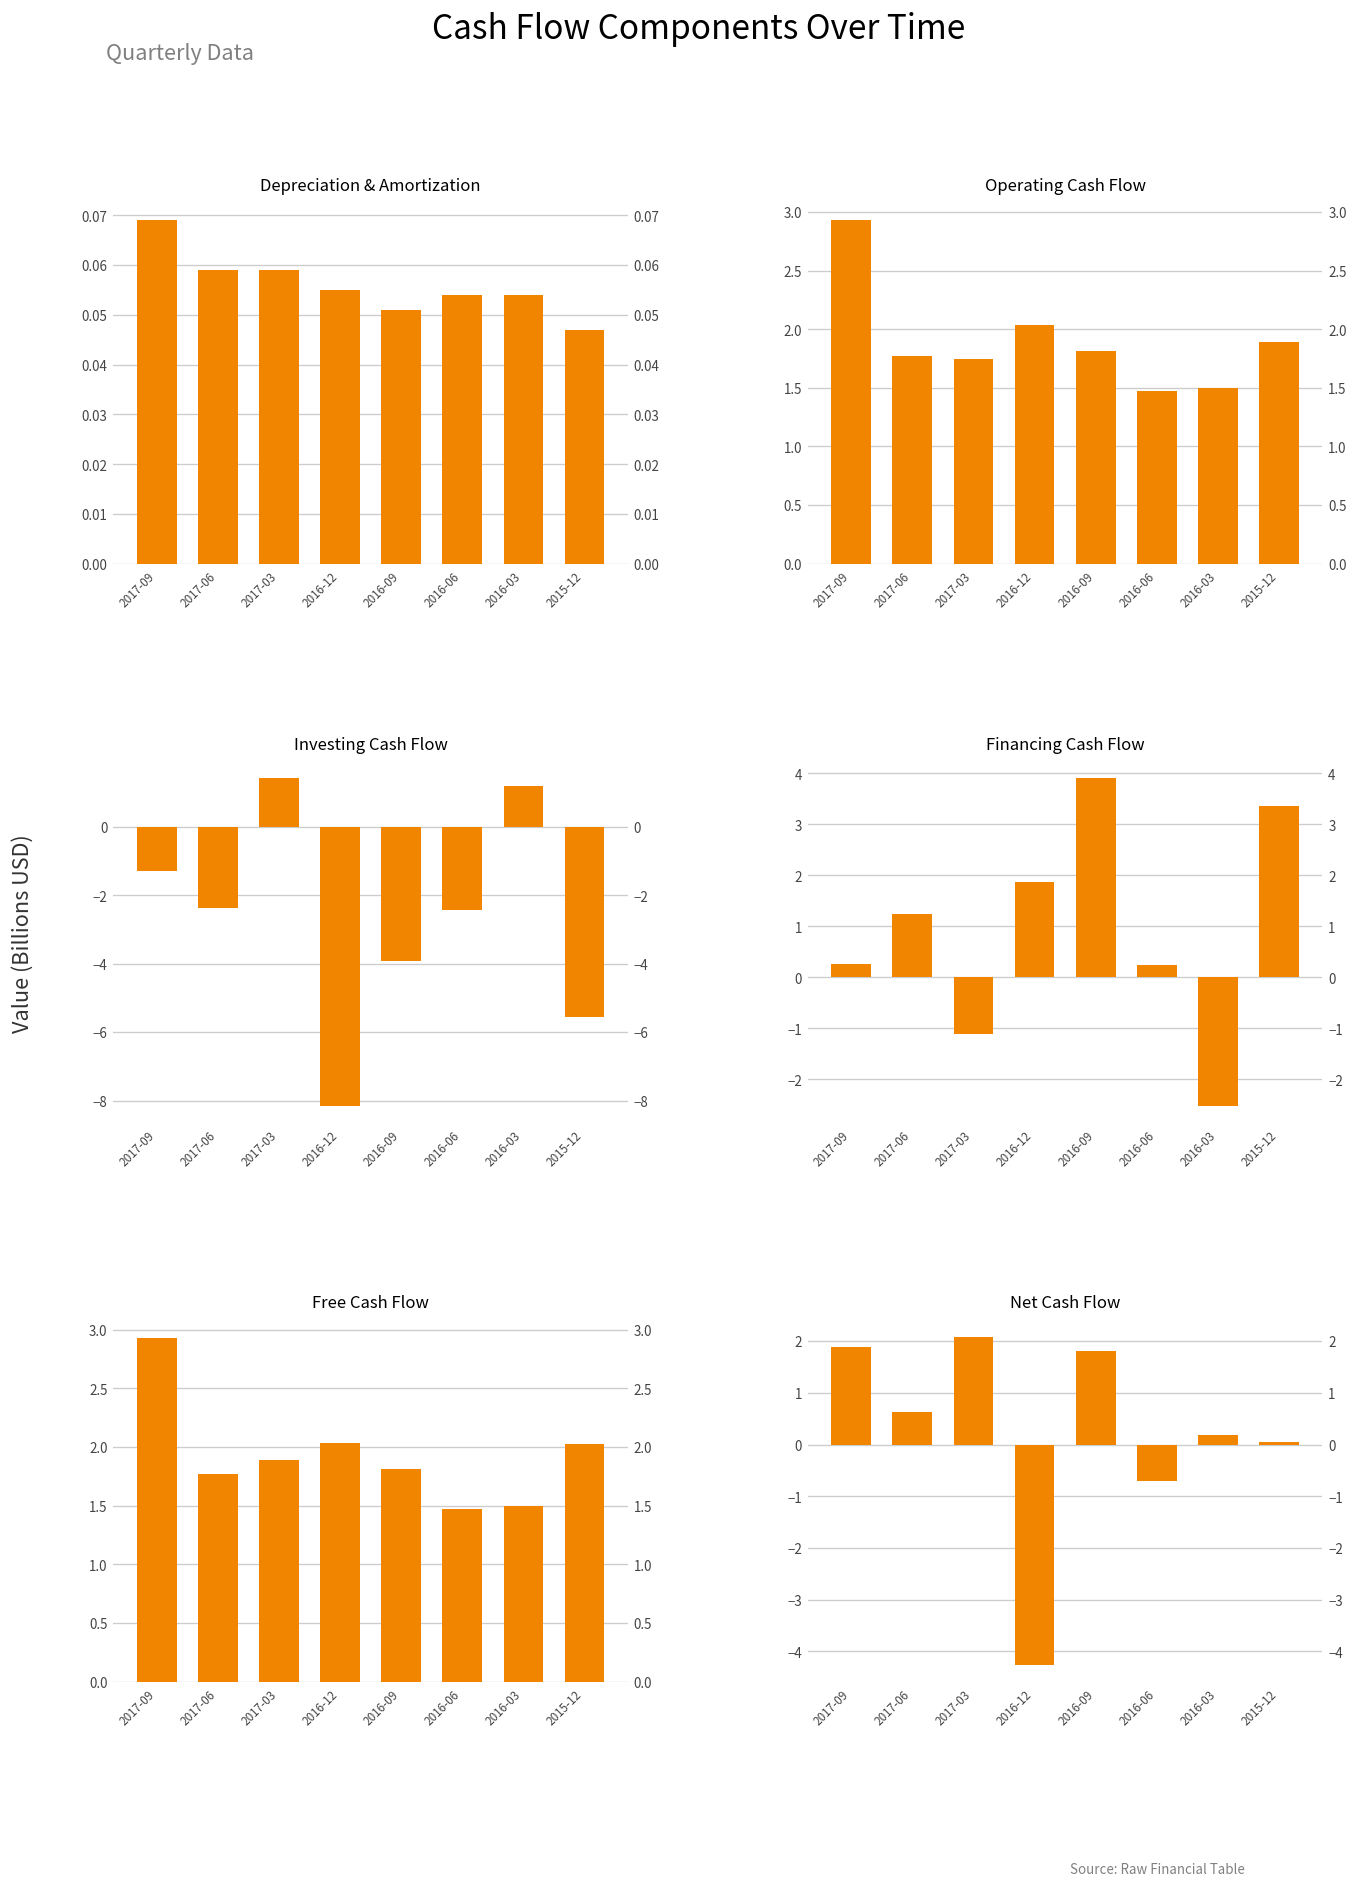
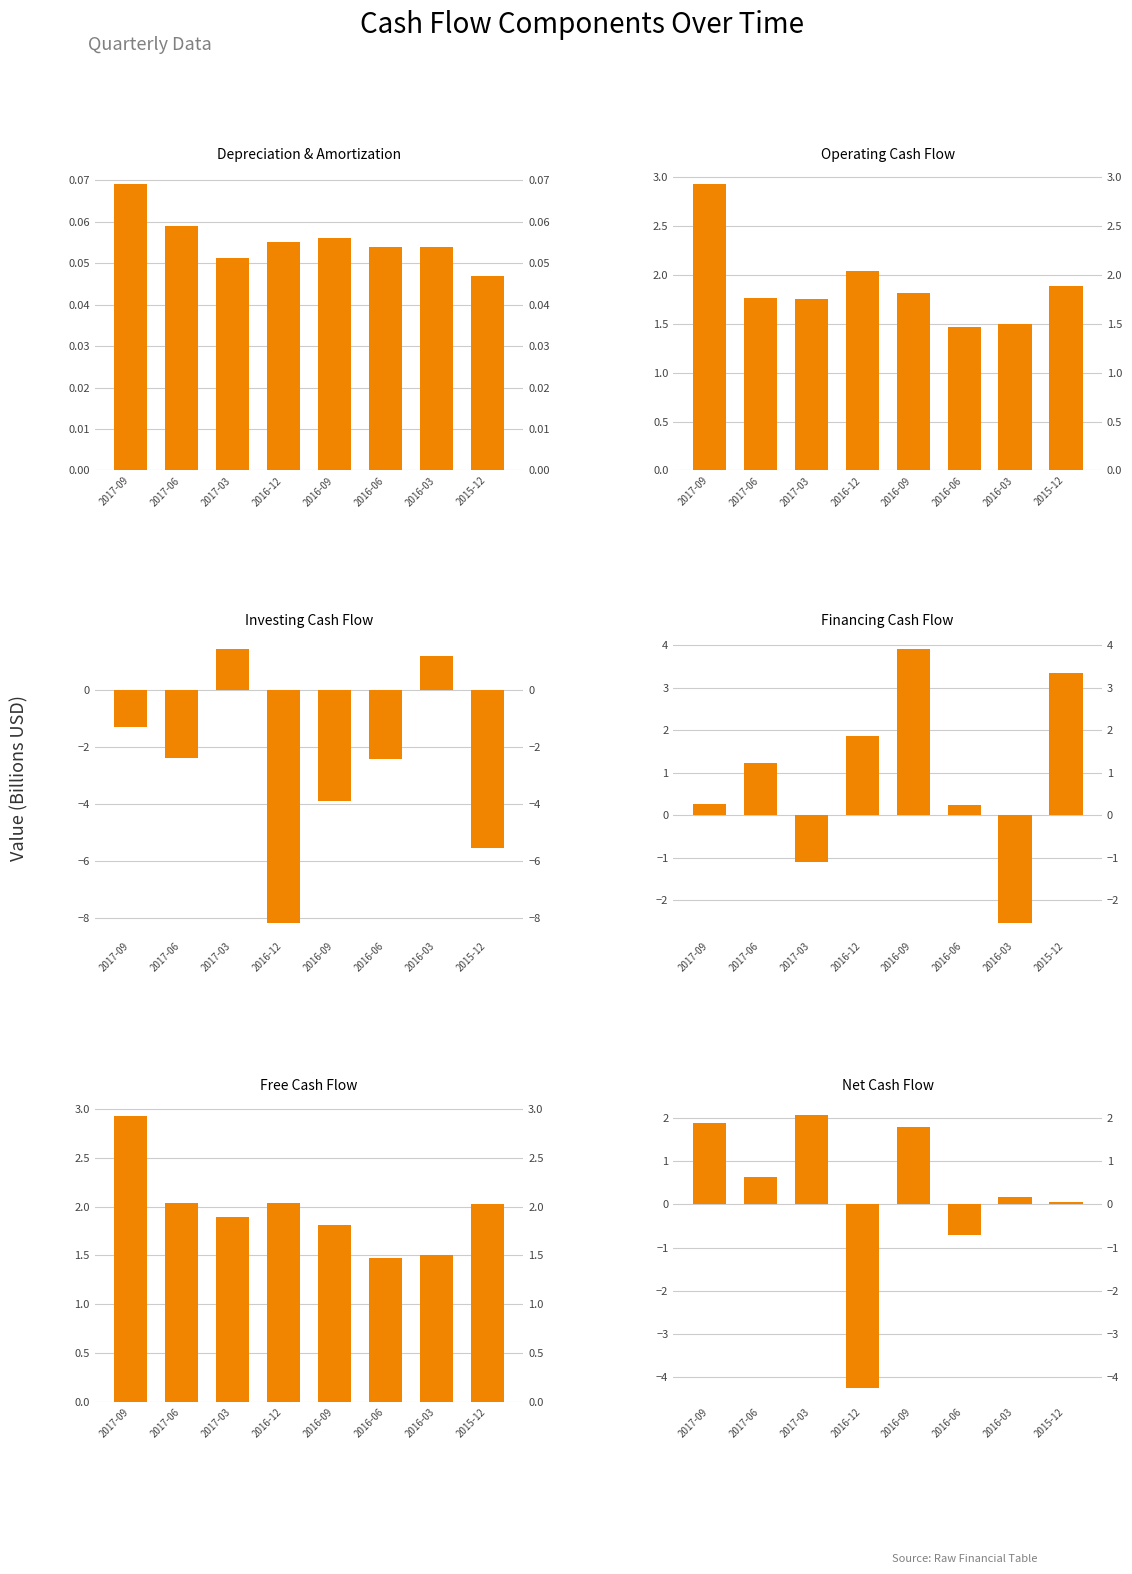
Depreciation & Amortization, 2017-03: 0.059 -> 0.051
Depreciation & Amortization, 2016-09: 0.051 -> 0.056
Free Cash Flow, 2017-06: 1.8 -> 2.0
